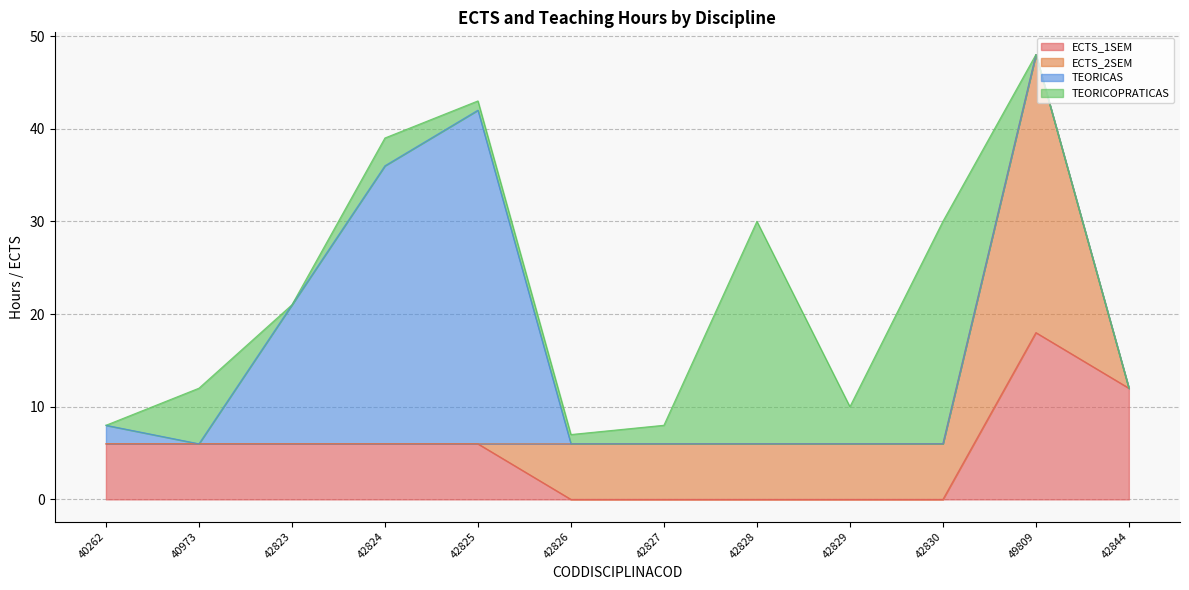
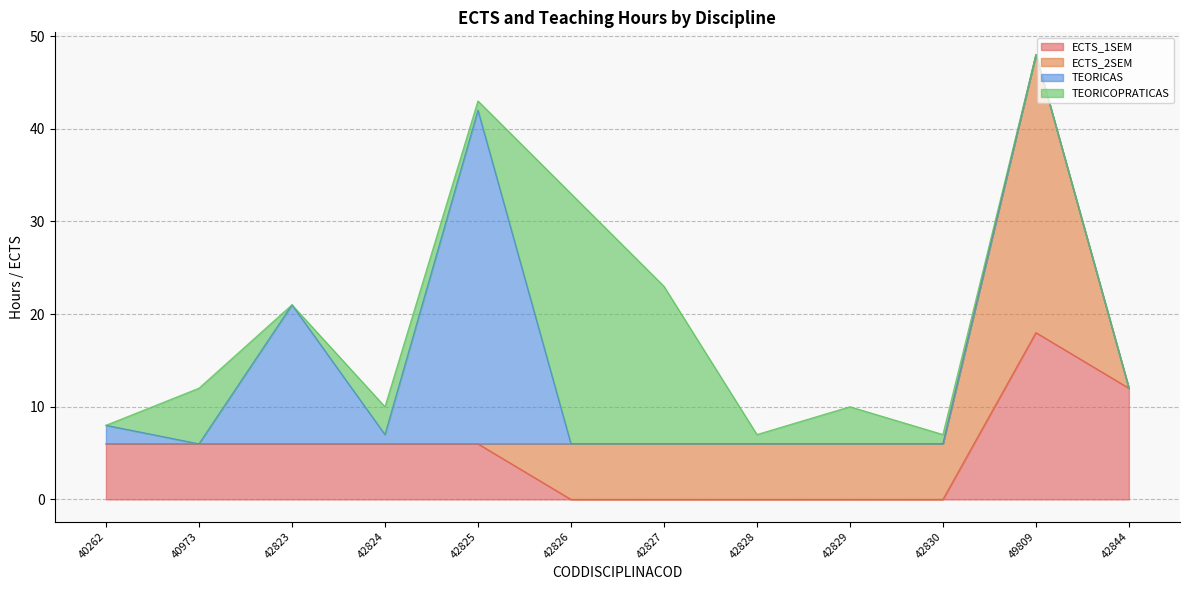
TEORICAS, 42824: 30 -> 1
TEORICOPRATICAS, 42826: 1 -> 27
TEORICOPRATICAS, 42827: 2 -> 17
TEORICOPRATICAS, 42828: 24 -> 1
TEORICOPRATICAS, 42830: 24 -> 1
